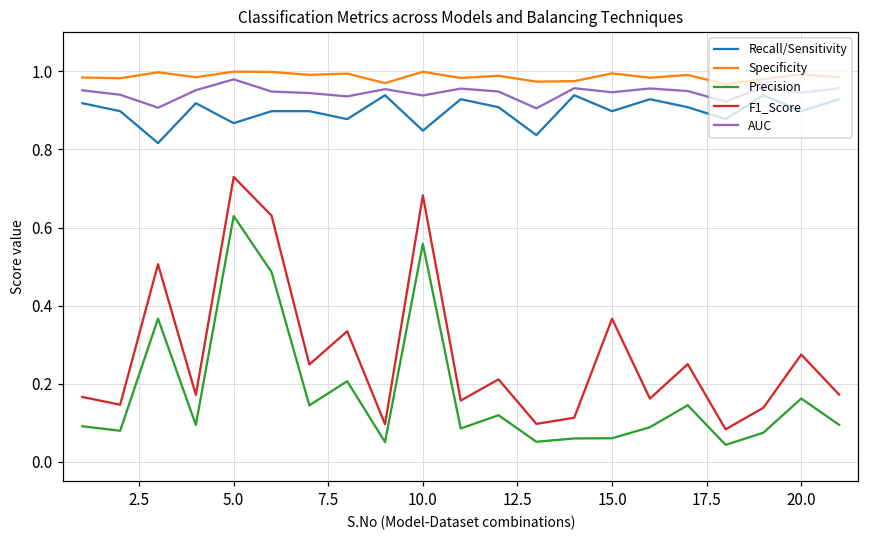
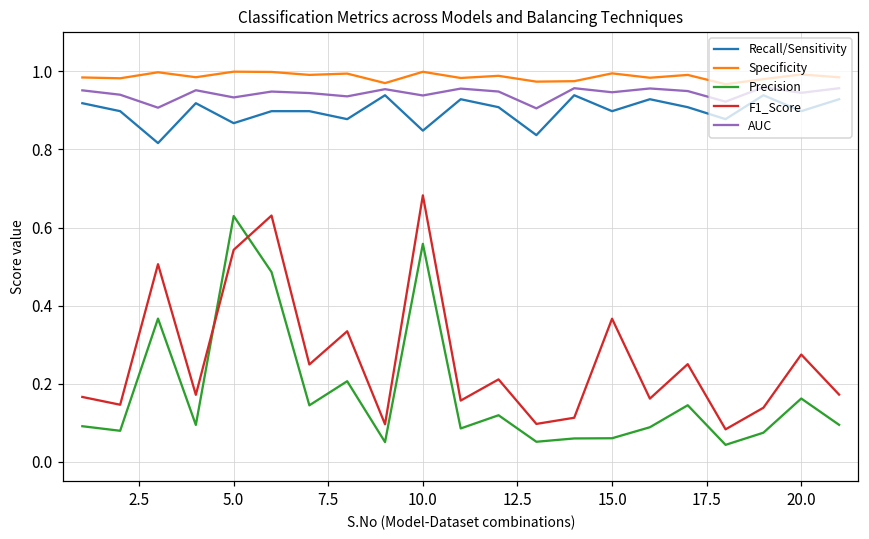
F1_Score, 5.0: 0.73 -> 0.54
AUC, 5.0: 0.98 -> 0.93
